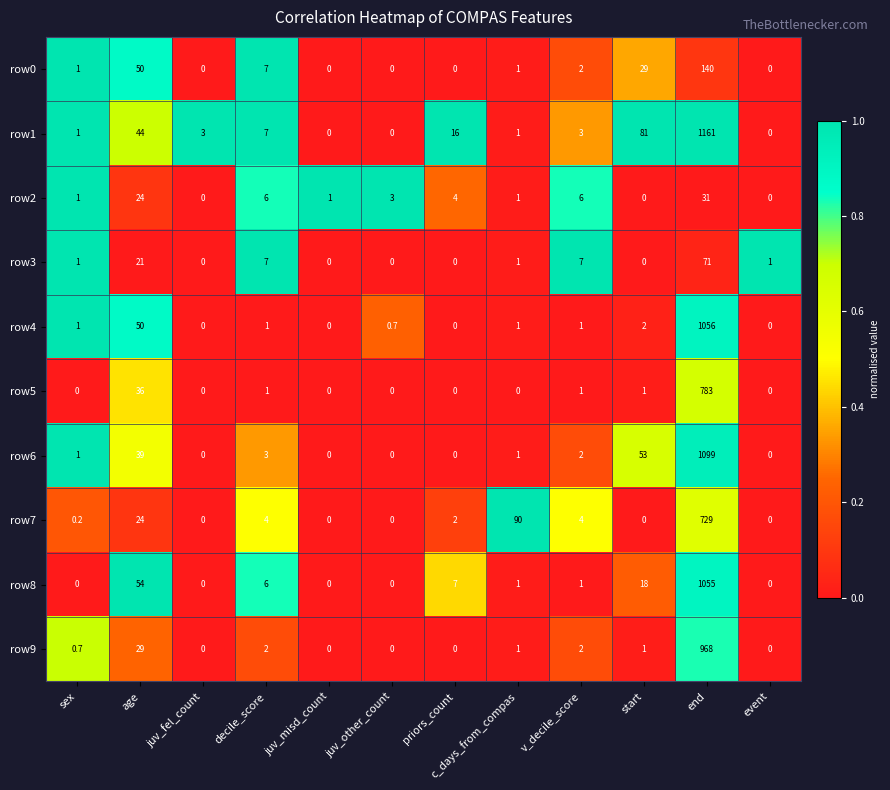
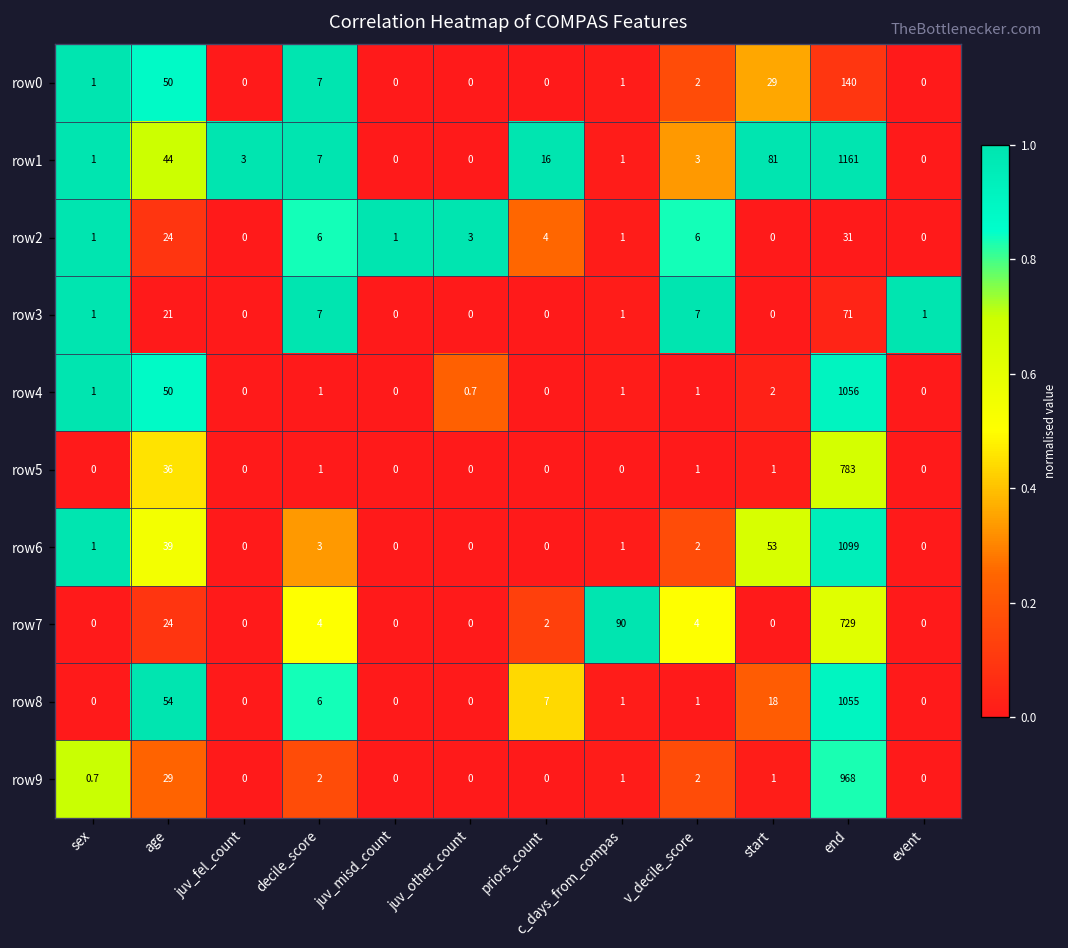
row7, sex: 0.2 -> 0
